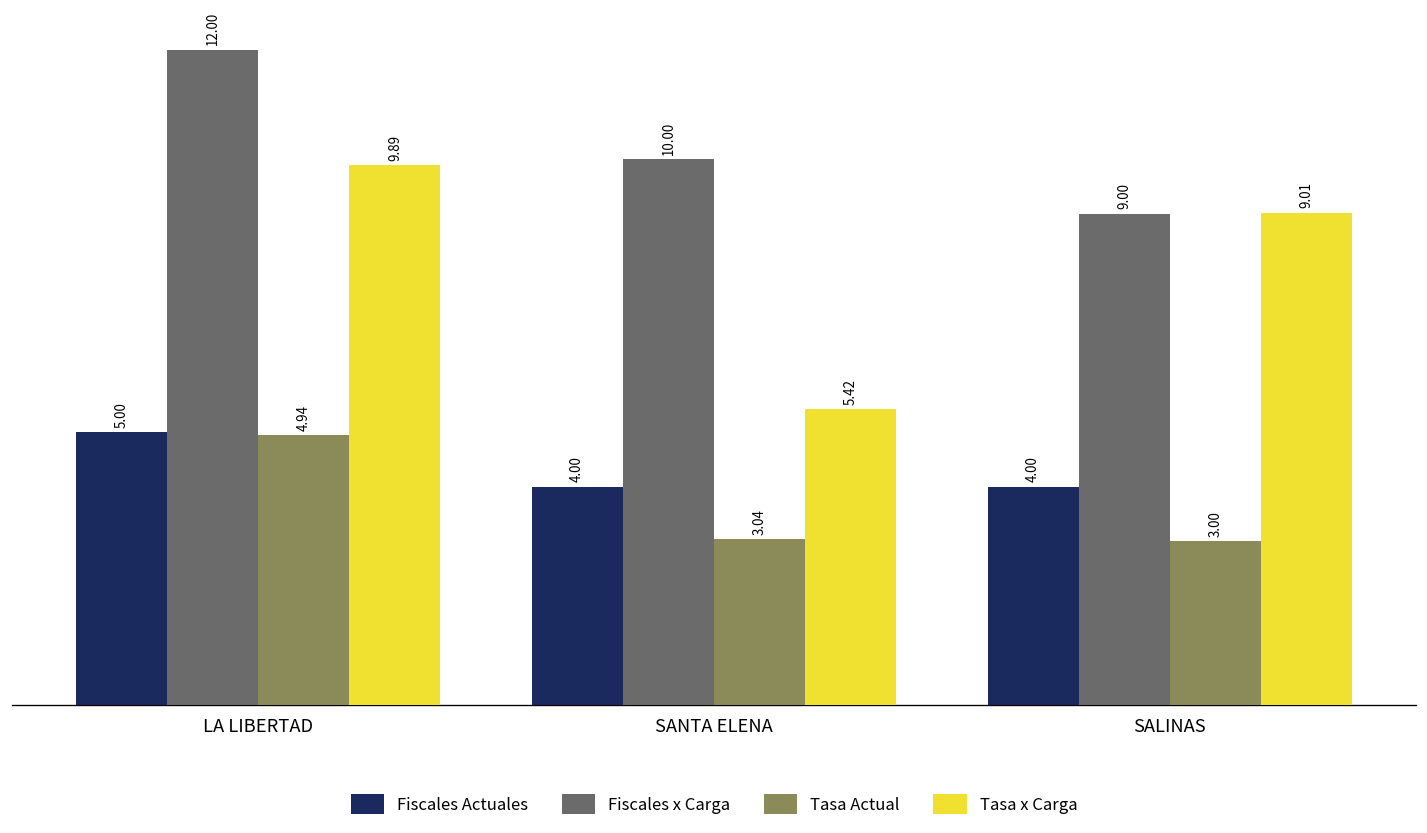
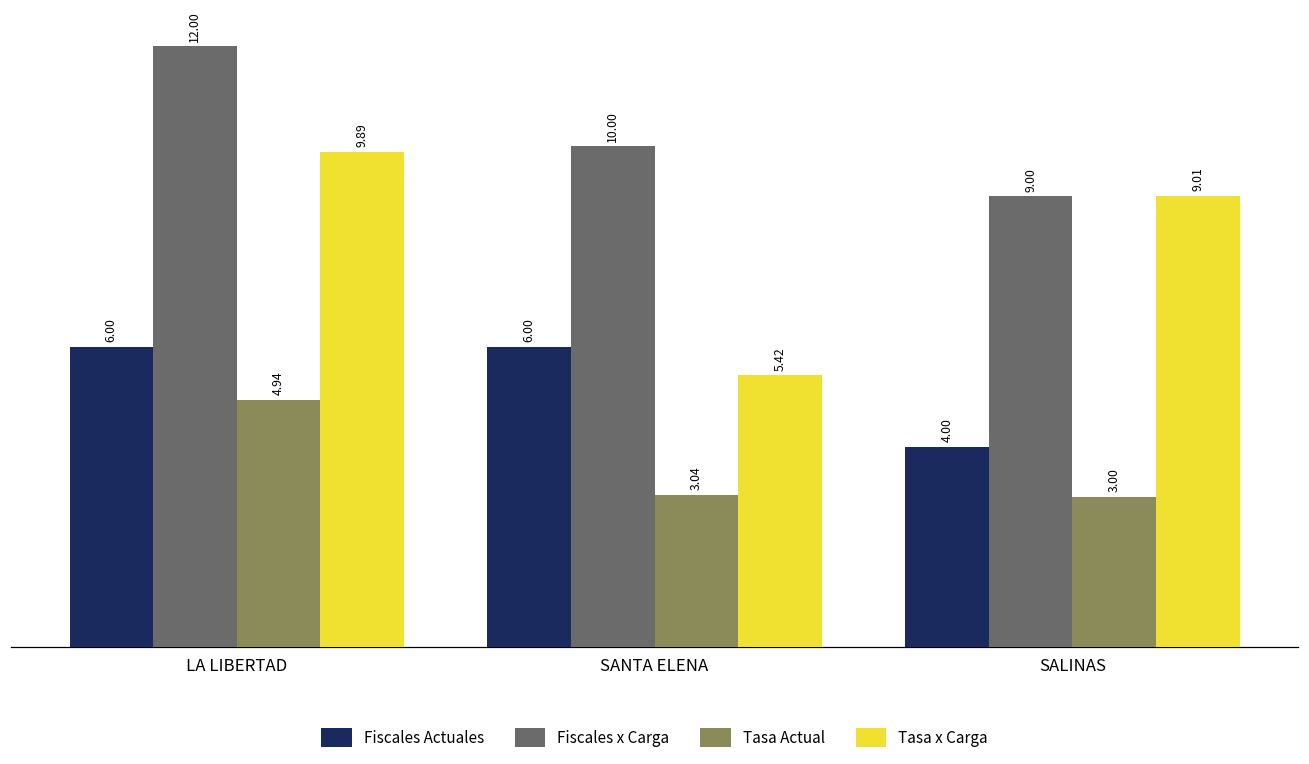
Fiscales Actuales, LA LIBERTAD: 5.00 -> 6.00
Fiscales Actuales, SANTA ELENA: 4.00 -> 6.00
